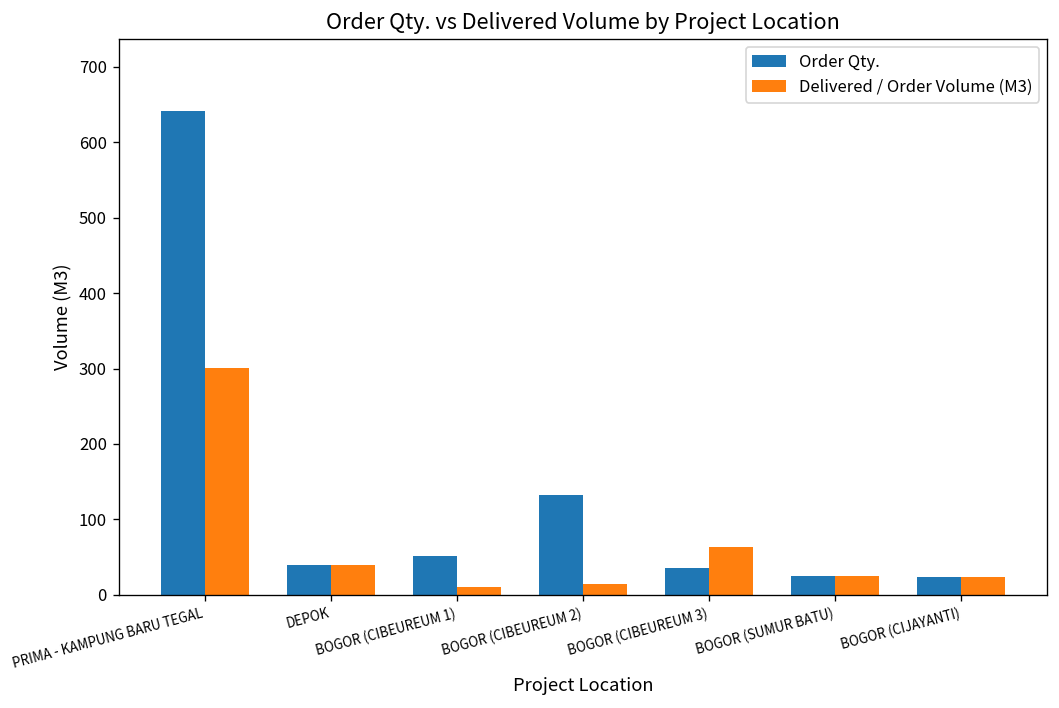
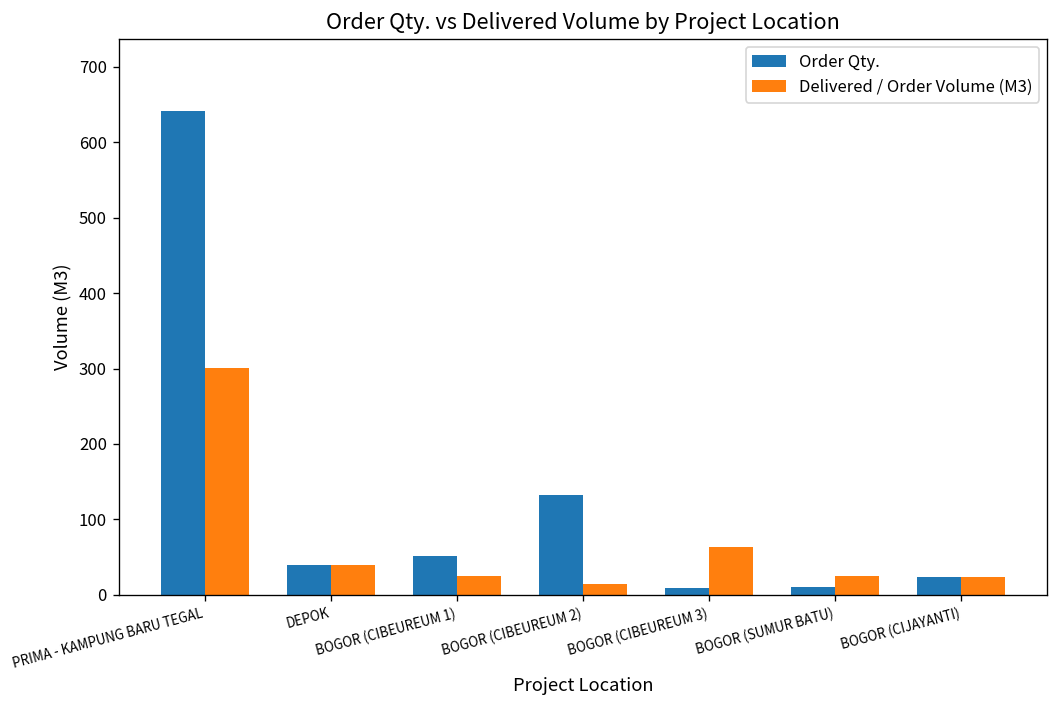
Delivered / Order Volume (M3), BOGOR (CIBEUREUM 1): 10 -> 30
Order Qty., BOGOR (CIBEUREUM 3): 40 -> 10
Order Qty., BOGOR (SUMUR BATU): 30 -> 10
